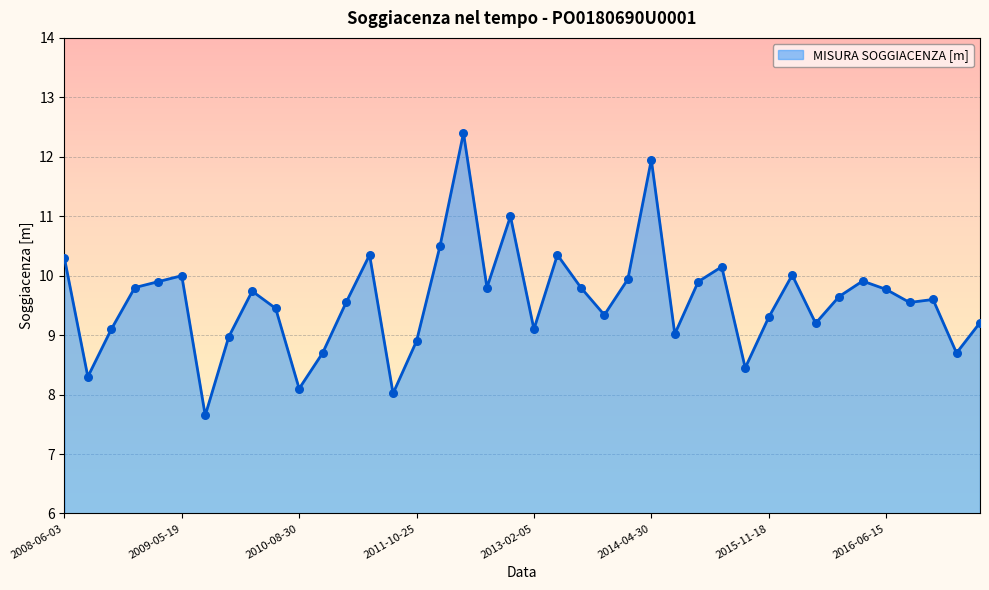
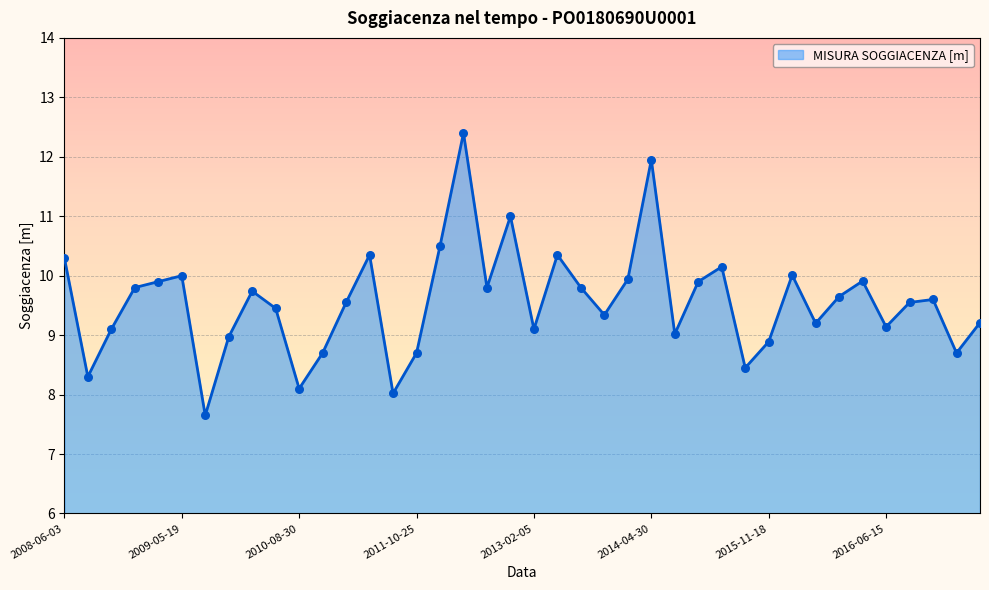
2011-10-25: 8.9 -> 8.7
2015-11-18: 9.3 -> 8.9
2016-06-15: 9.8 -> 9.1
